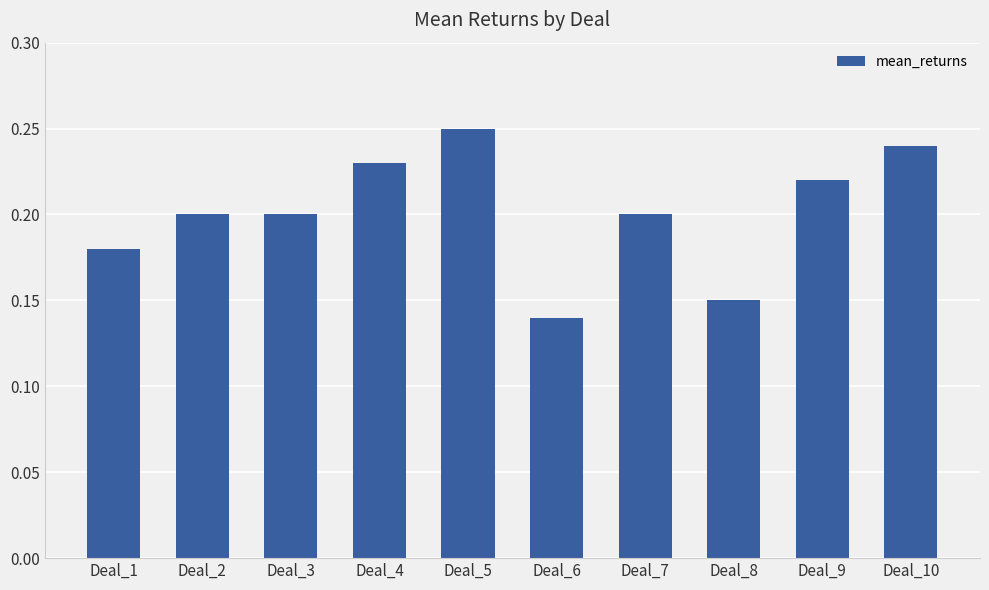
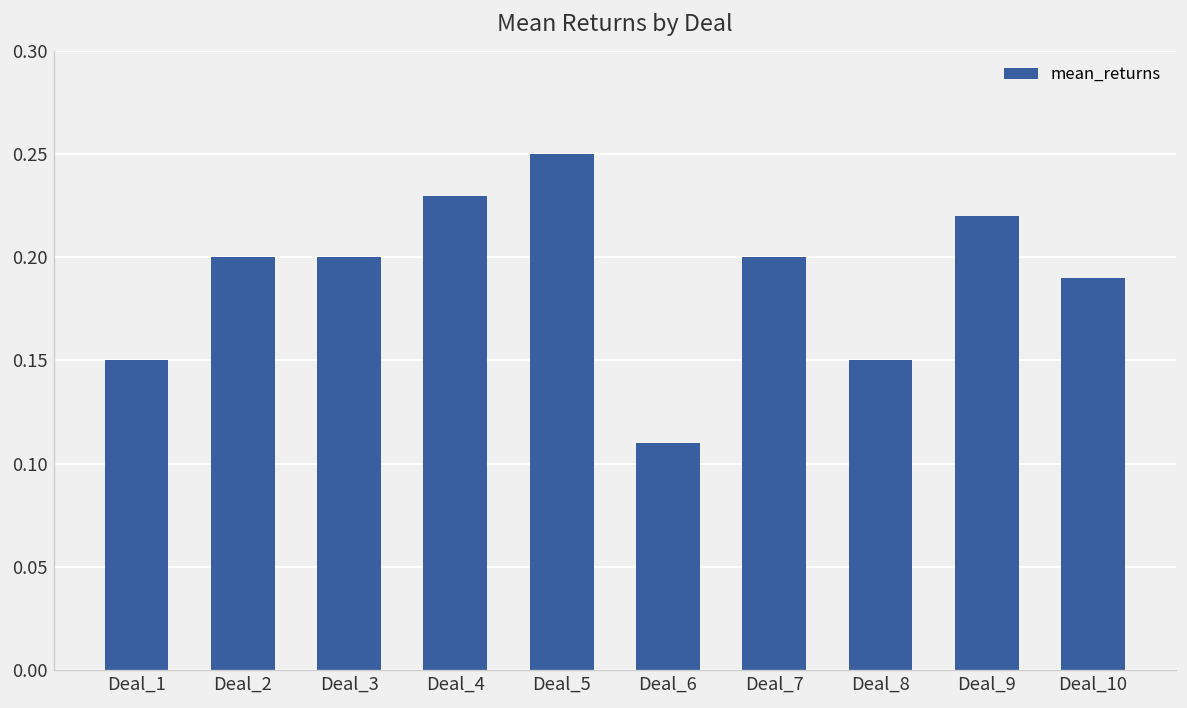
Deal_1: 0.18 -> 0.15
Deal_6: 0.14 -> 0.11
Deal_10: 0.24 -> 0.19
